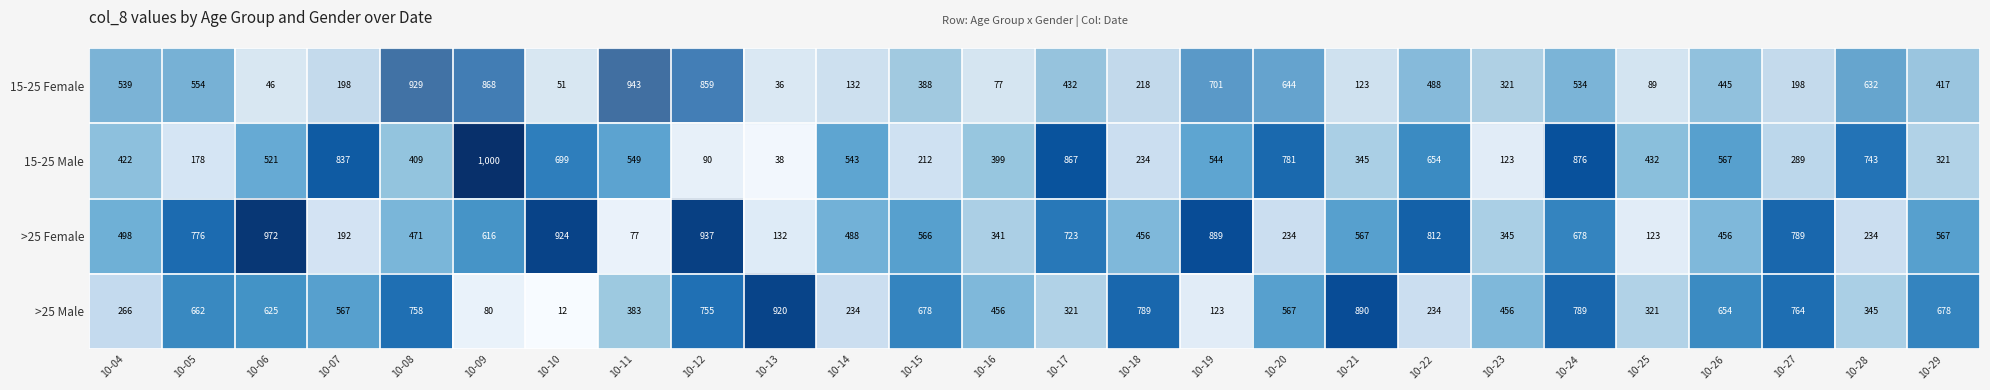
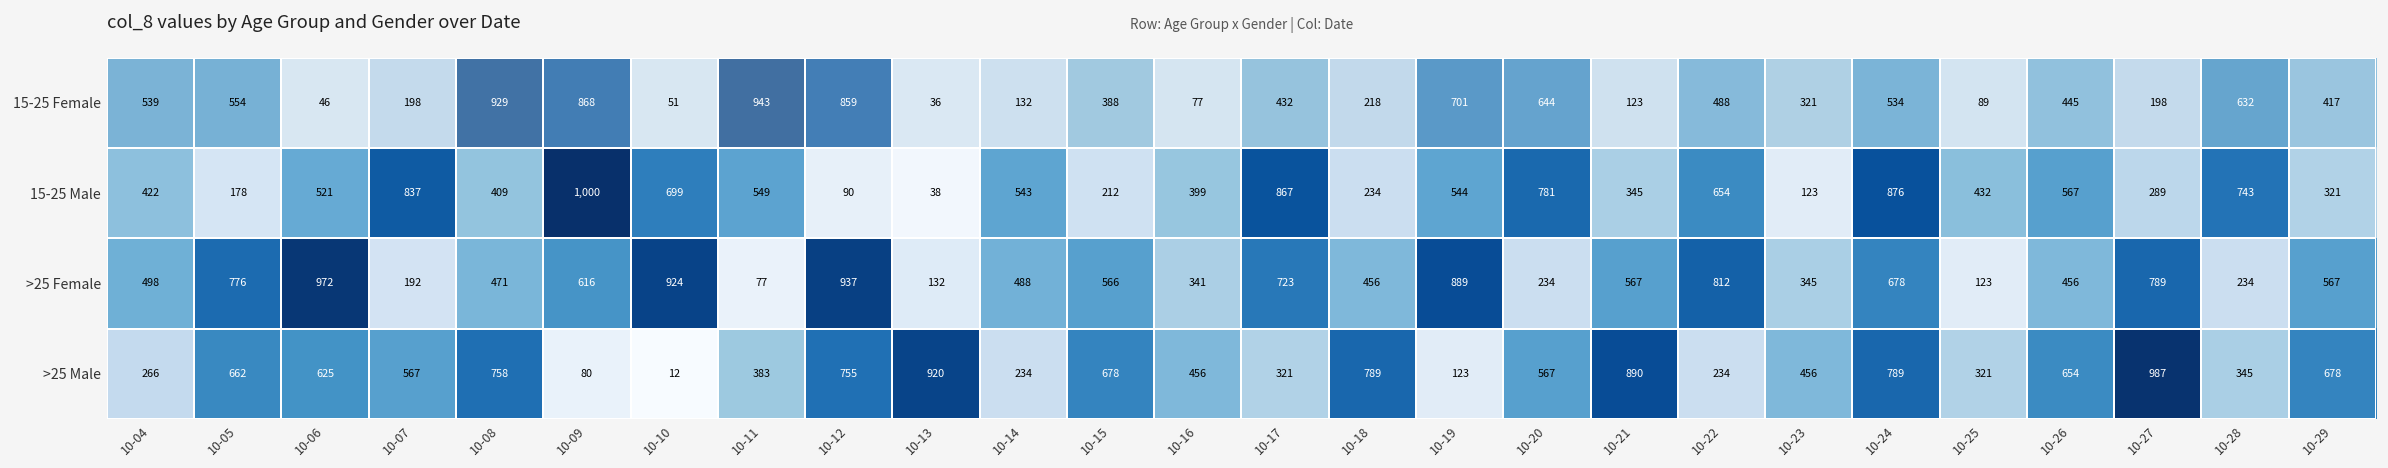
>25 Male, 10-27: 764 -> 987
